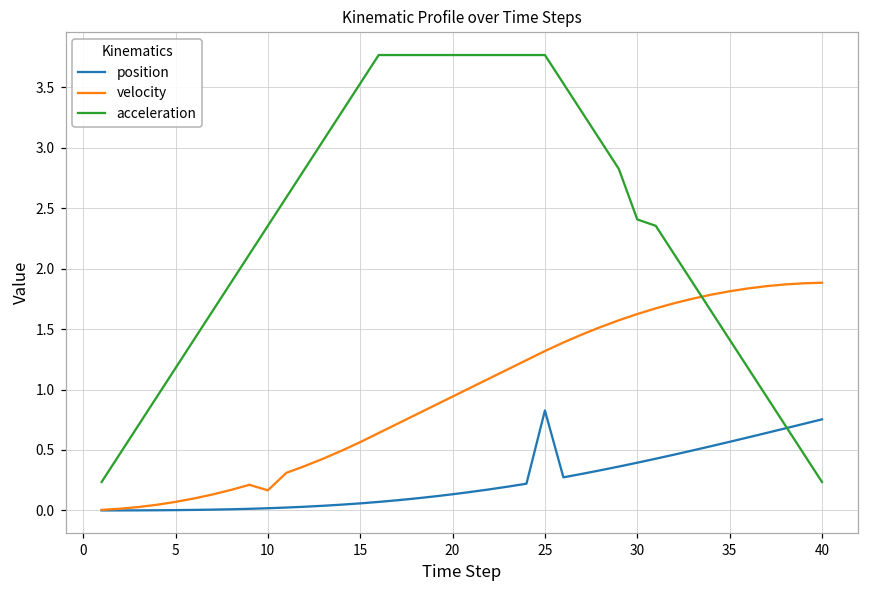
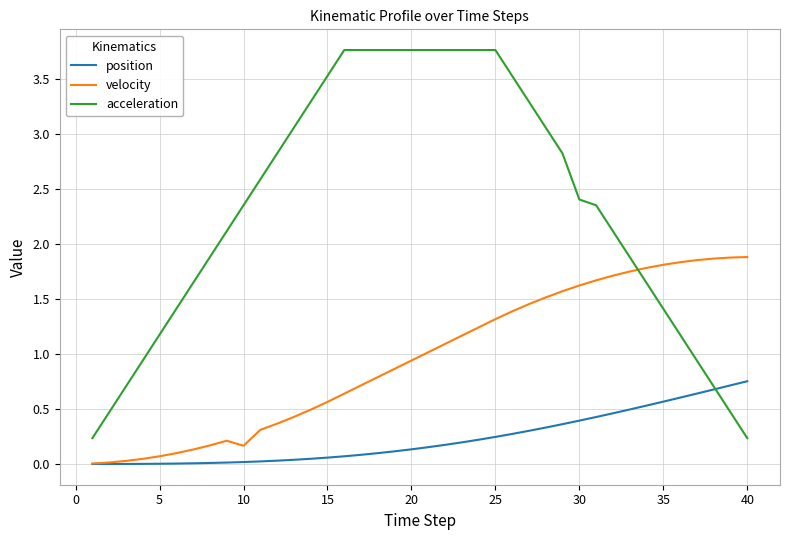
position, 25: 0.83 -> 0.25
